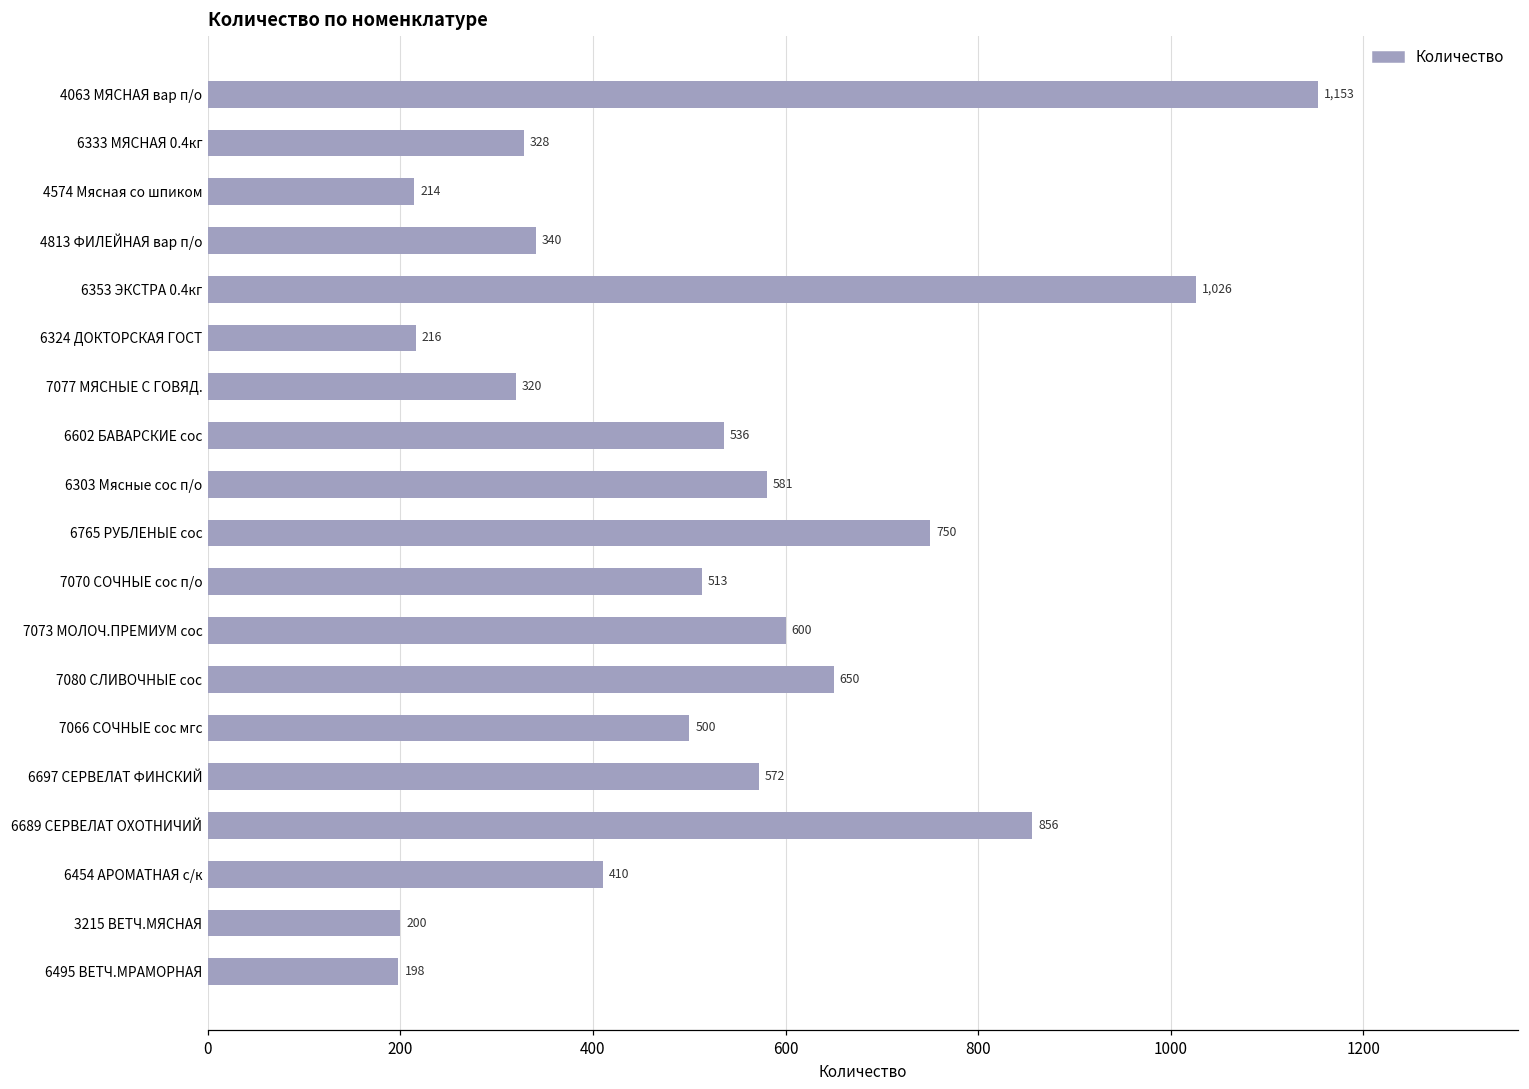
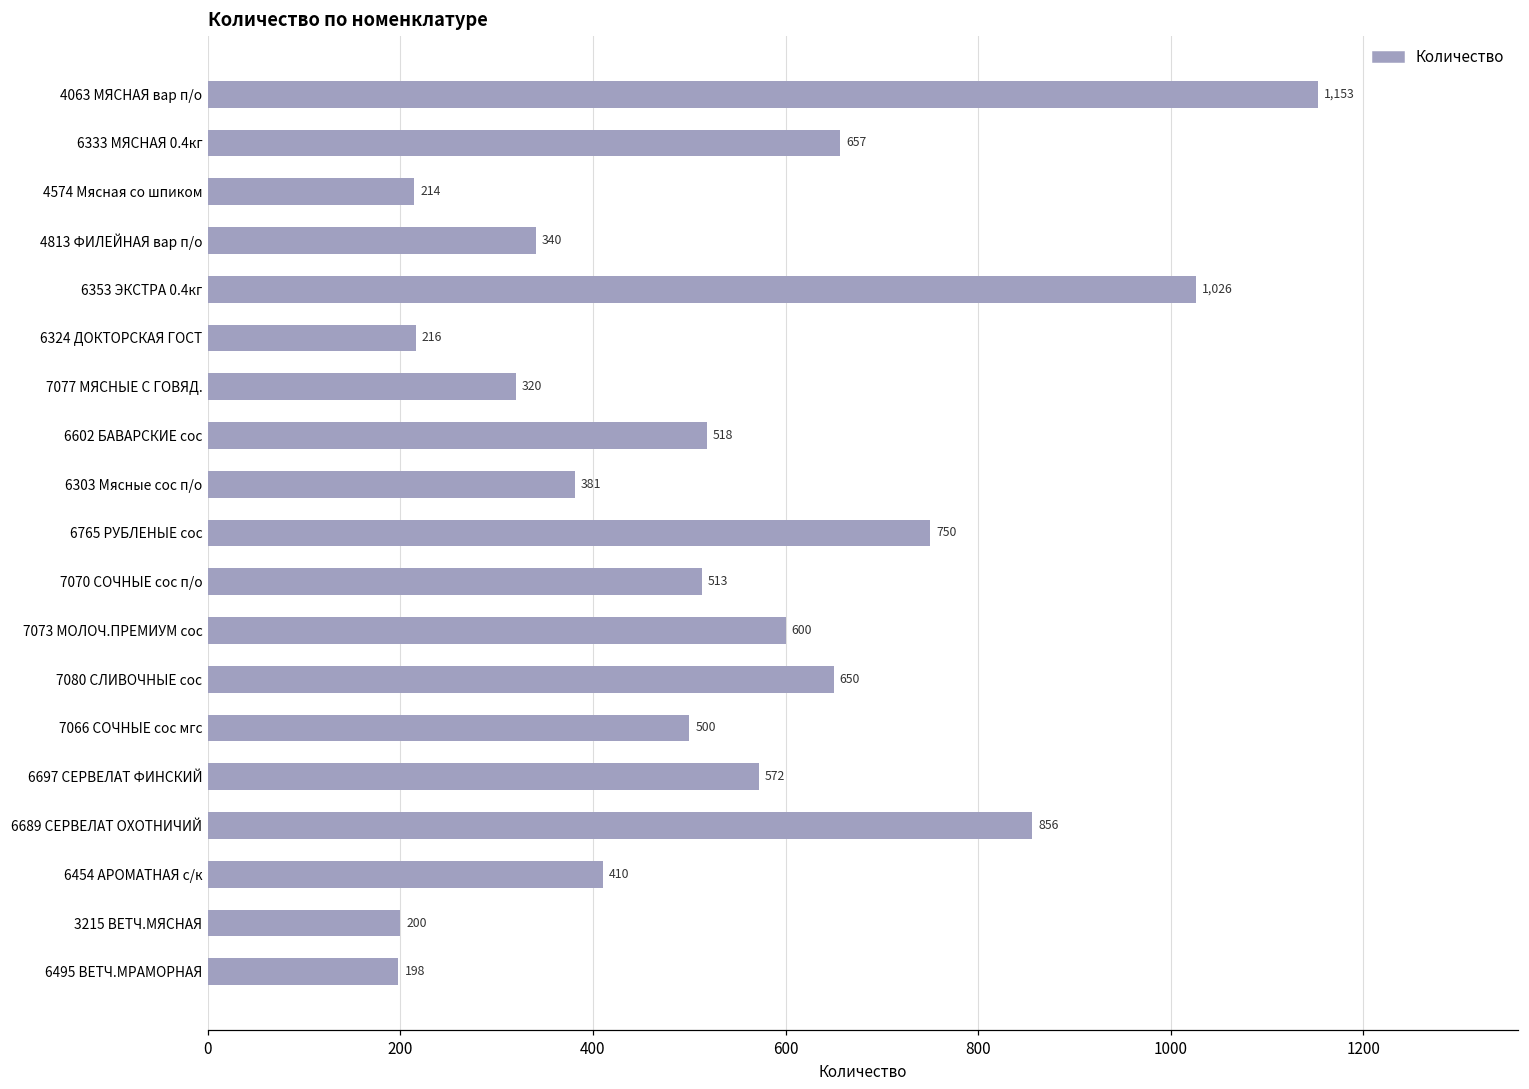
6333 МЯСНАЯ 0.4кг: 328 -> 657
6602 БАВАРСКИЕ сос: 536 -> 518
6303 Мясные сос п/о: 581 -> 381
